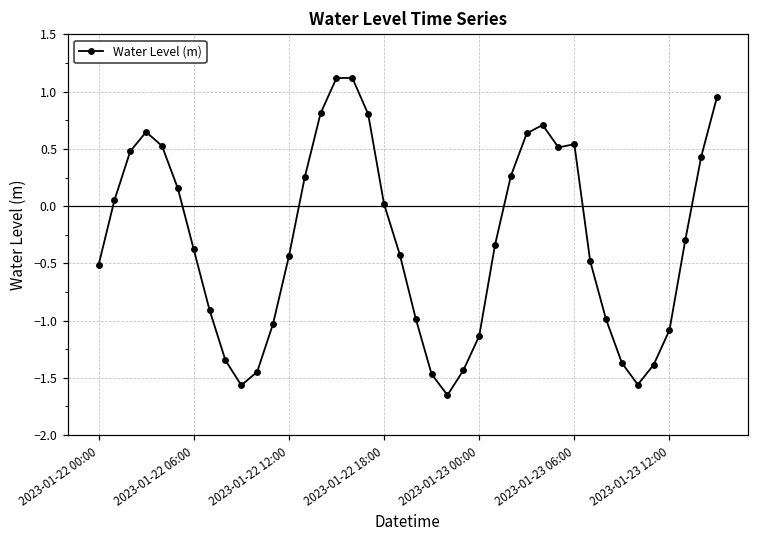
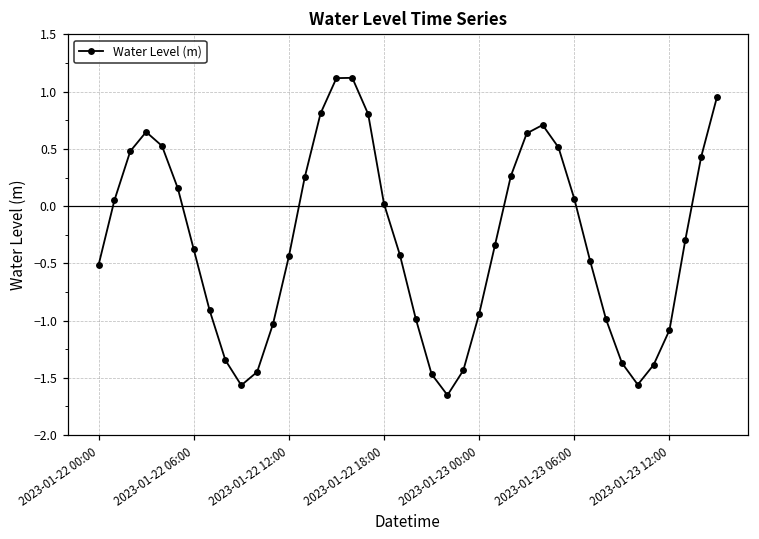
2023-01-23 00:00: -1.14 -> -0.94
2023-01-23 06:00: 0.54 -> 0.06
